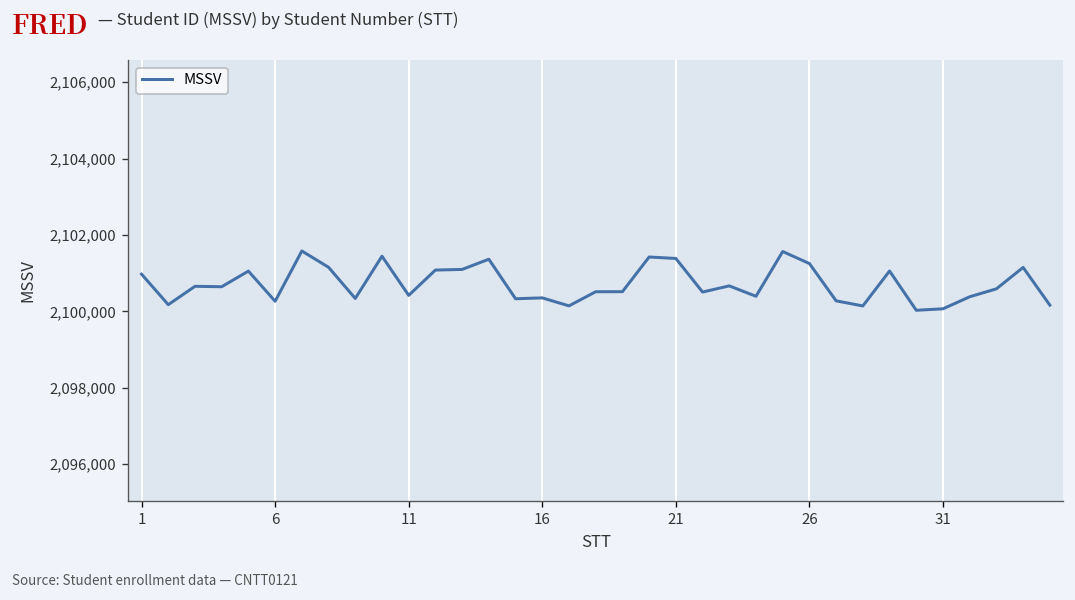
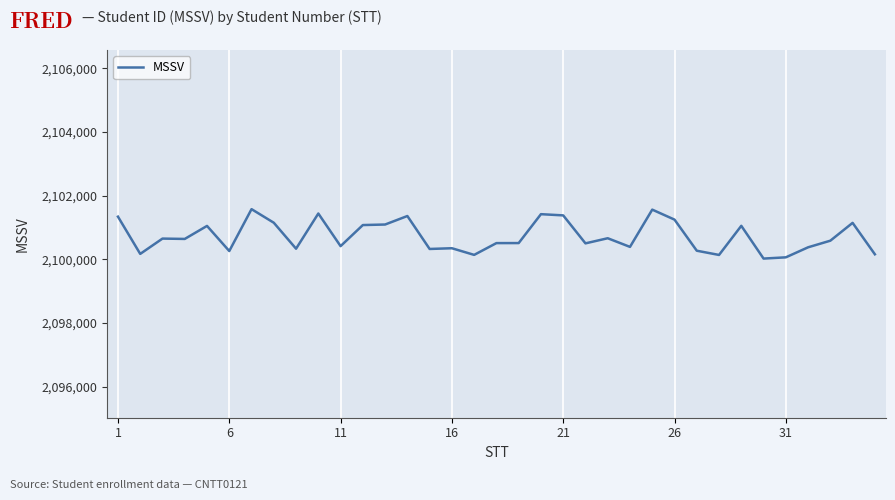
1: 2,101,000 -> 2,101,300
